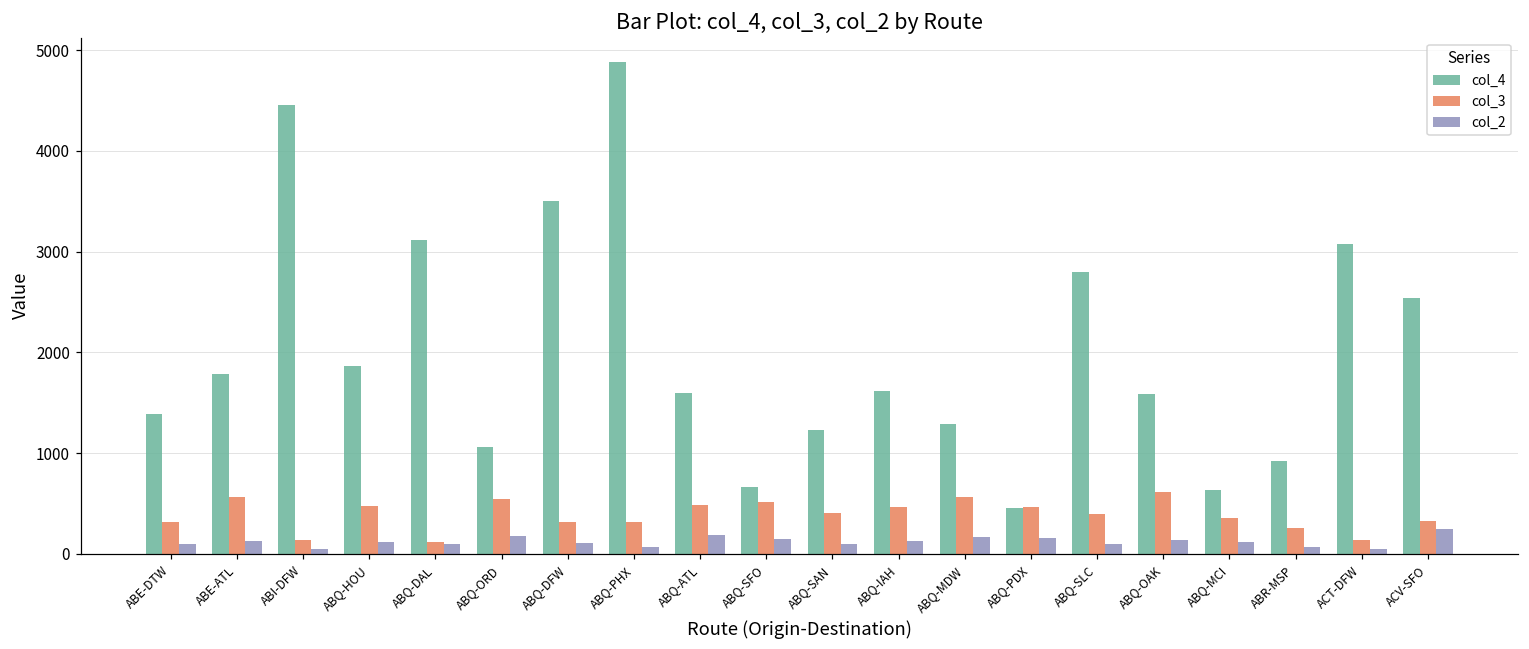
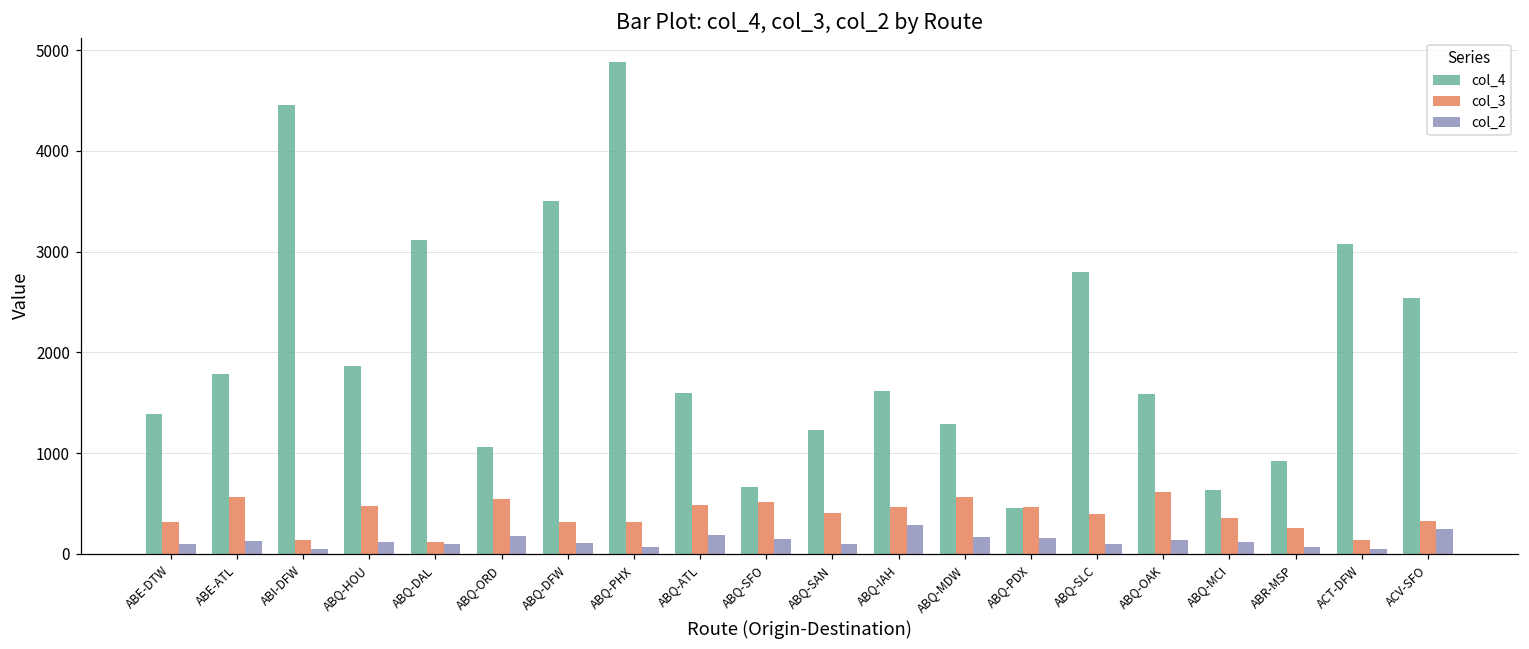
col_2, ABQ-IAH: 100 -> 300
